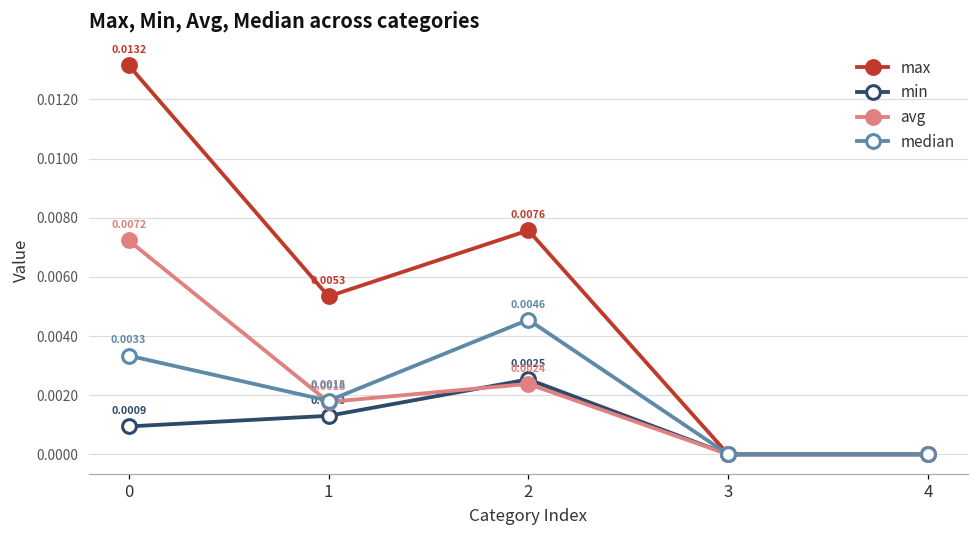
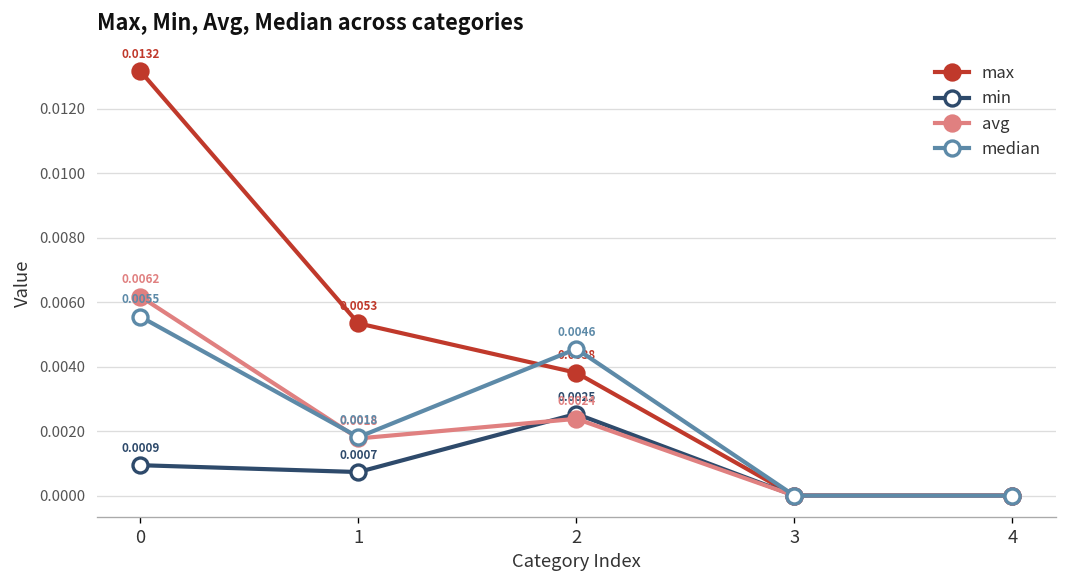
avg, 0: 0.0072 -> 0.0062
median, 0: 0.0033 -> 0.0055
min, 1: 0.0013 -> 0.0007
max, 2: 0.0076 -> 0.0038
